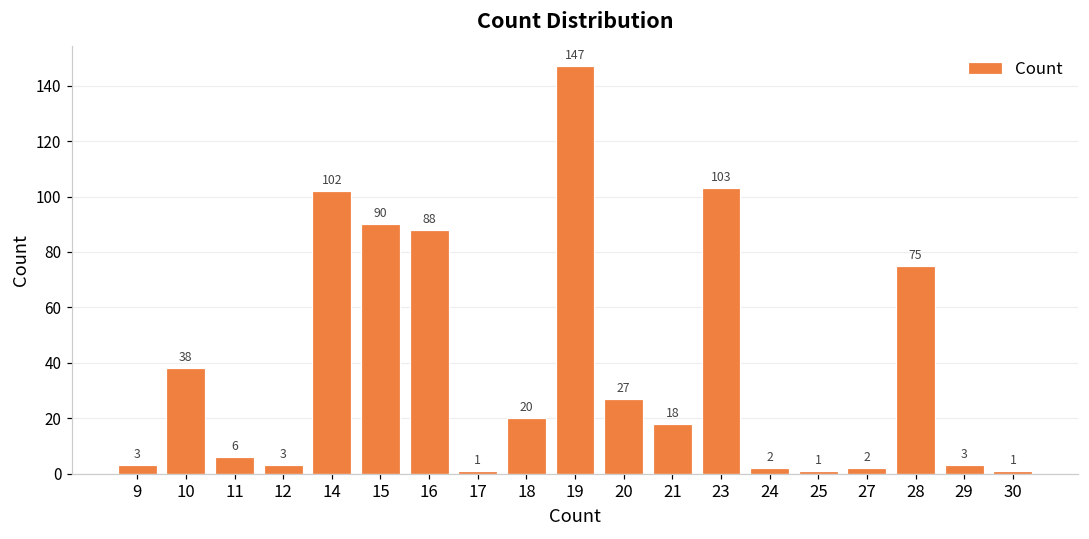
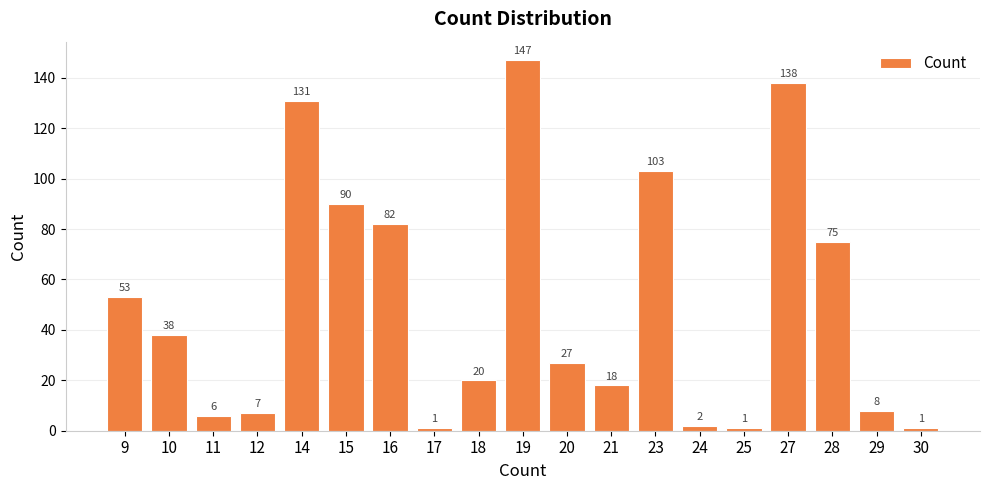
9: 3 -> 53
12: 3 -> 7
14: 102 -> 131
16: 88 -> 82
27: 2 -> 138
29: 3 -> 8
